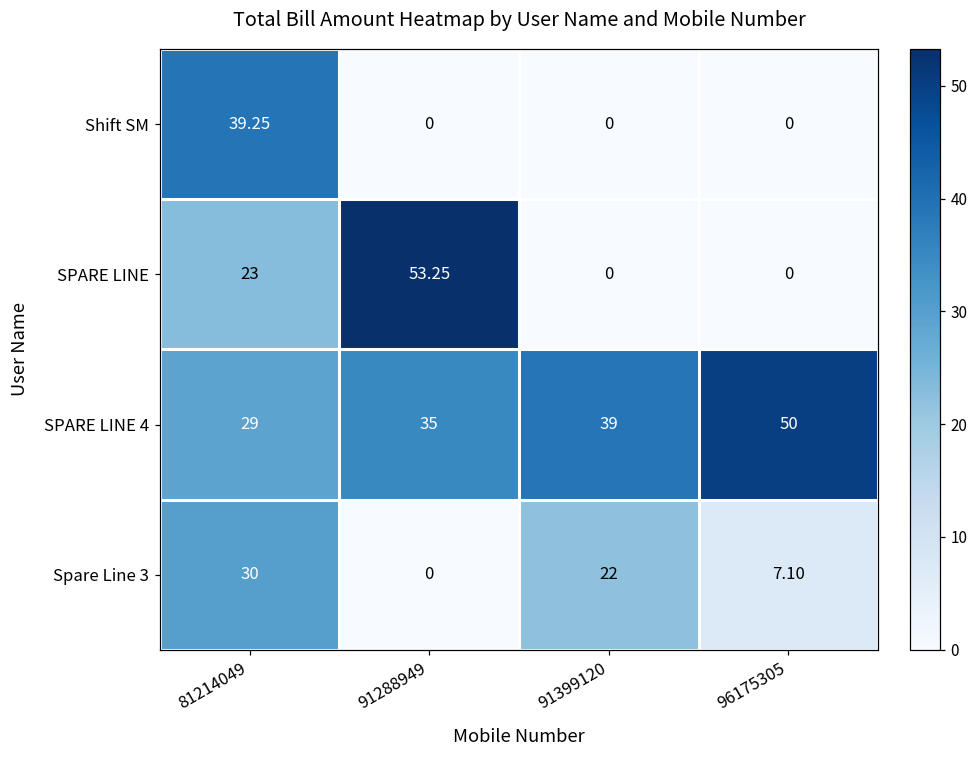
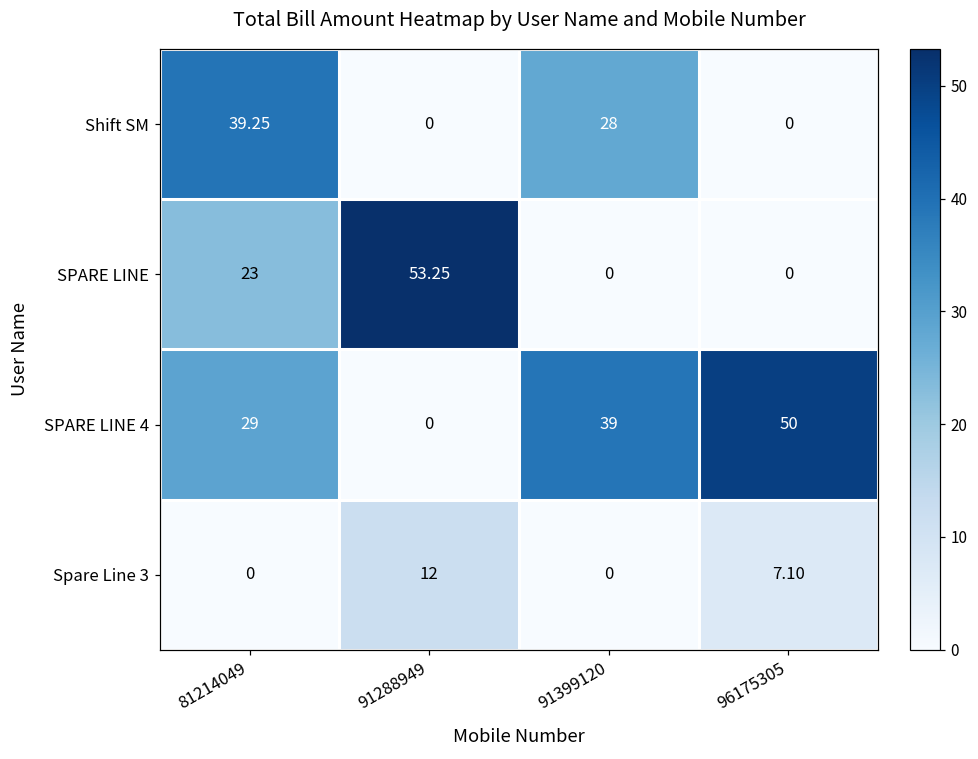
Shift SM, 91399120: 0 -> 28
SPARE LINE 4, 91288949: 35 -> 0
Spare Line 3, 81214049: 30 -> 0
Spare Line 3, 91288949: 0 -> 12
Spare Line 3, 91399120: 22 -> 0
